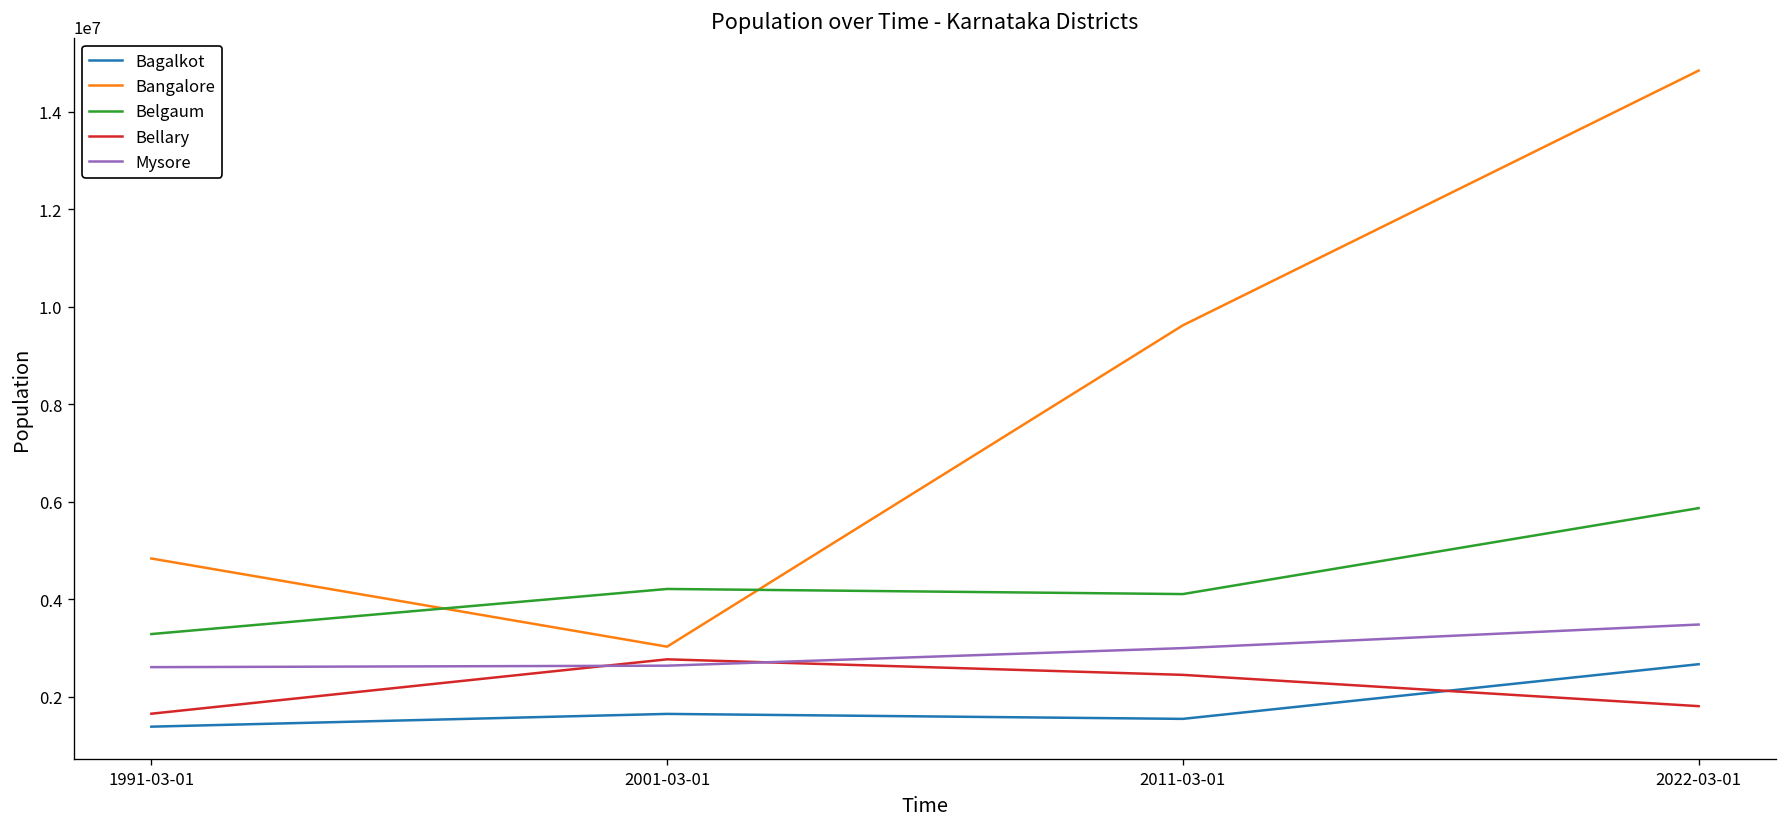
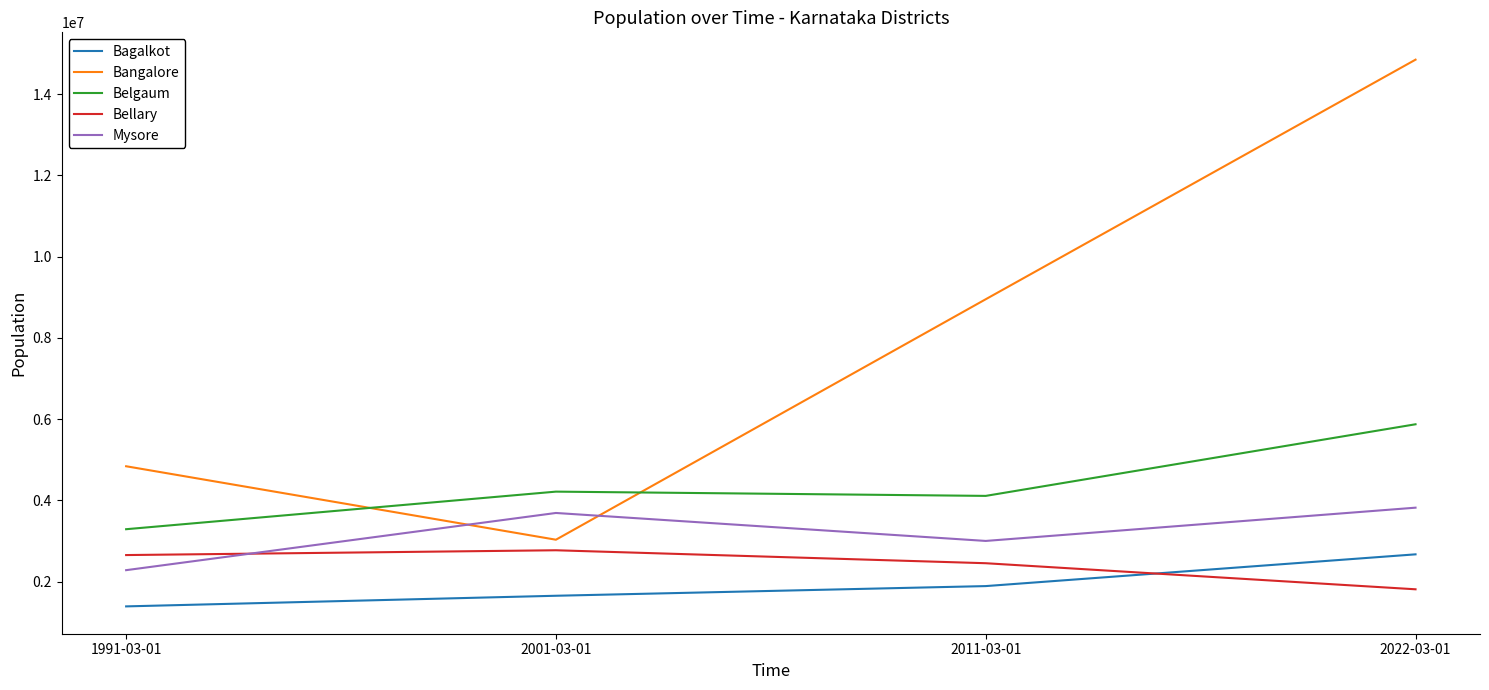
Bellary, 1991-03-01: 1700000 -> 2700000
Mysore, 1991-03-01: 2600000 -> 2300000
Mysore, 2001-03-01: 2600000 -> 3700000
Bagalkot, 2011-03-01: 1600000 -> 1900000
Bangalore, 2011-03-01: 9600000 -> 8900000
Mysore, 2022-03-01: 3500000 -> 3800000
